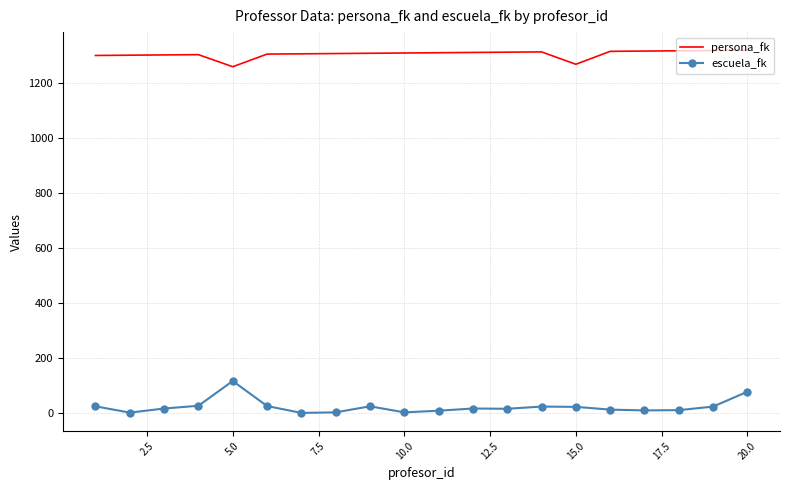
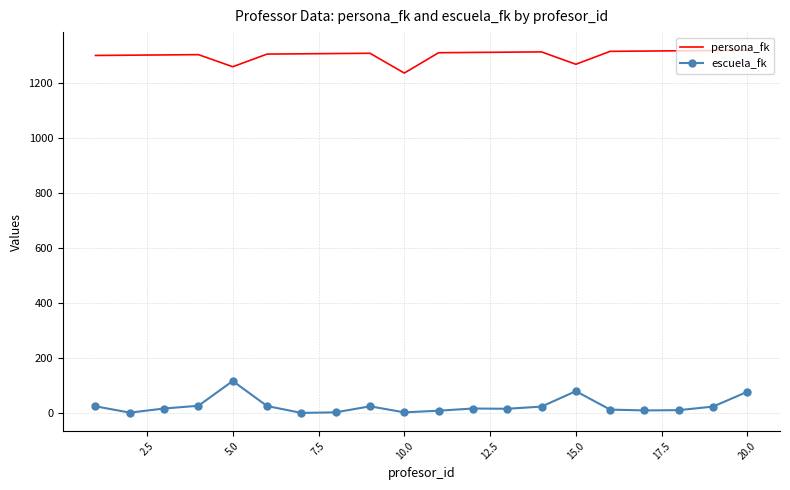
persona_fk, 10.0: 1310 -> 1240
escuela_fk, 15.0: 20 -> 80
